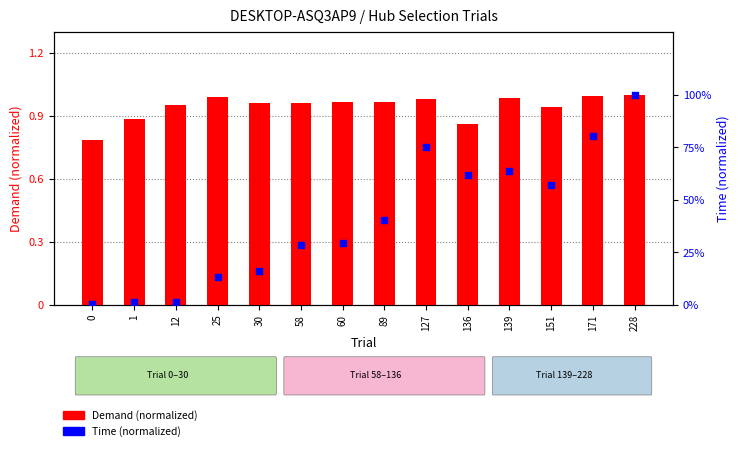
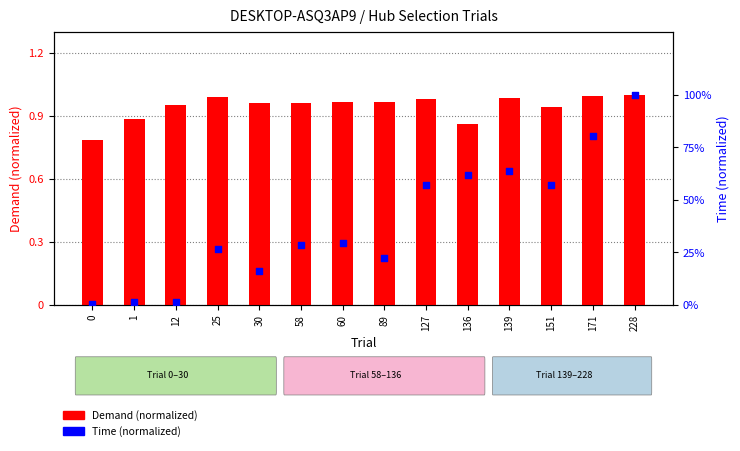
Time (normalized), 25: 13% -> 27%
Time (normalized), 89: 41% -> 22%
Time (normalized), 127: 75% -> 57%
